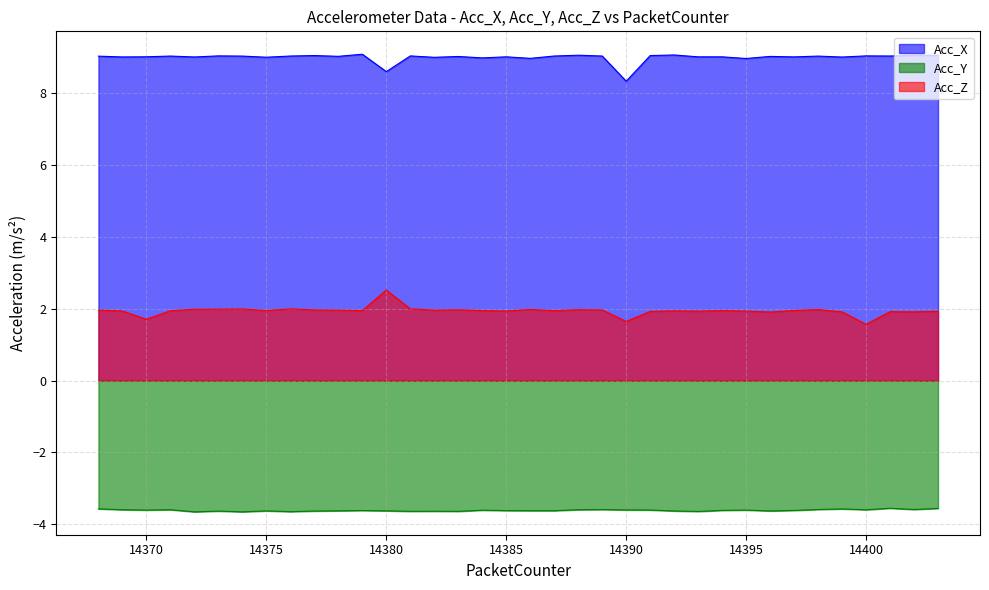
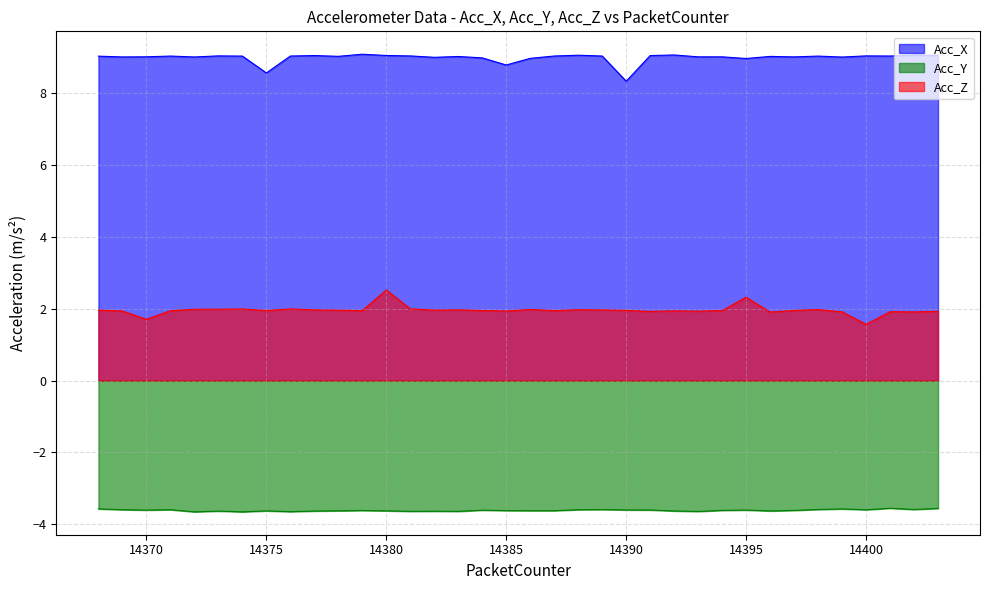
Acc_X, 14375: 9.0 -> 8.6
Acc_X, 14380: 8.6 -> 9.1
Acc_X, 14385: 9.0 -> 8.8
Acc_Z, 14390: 1.6 -> 2.0
Acc_Z, 14395: 1.9 -> 2.3
